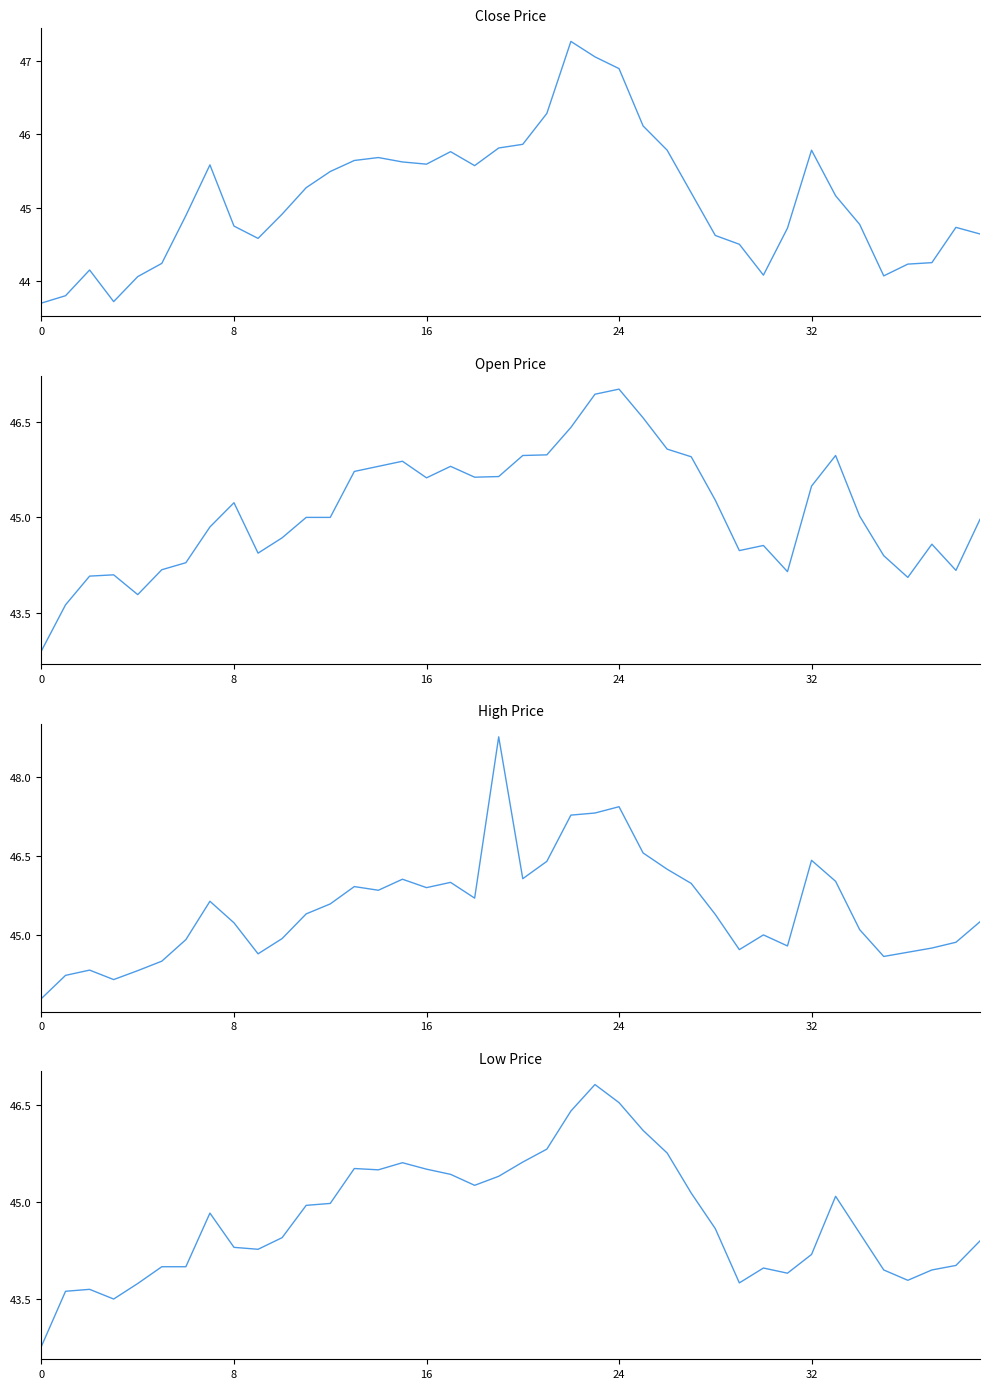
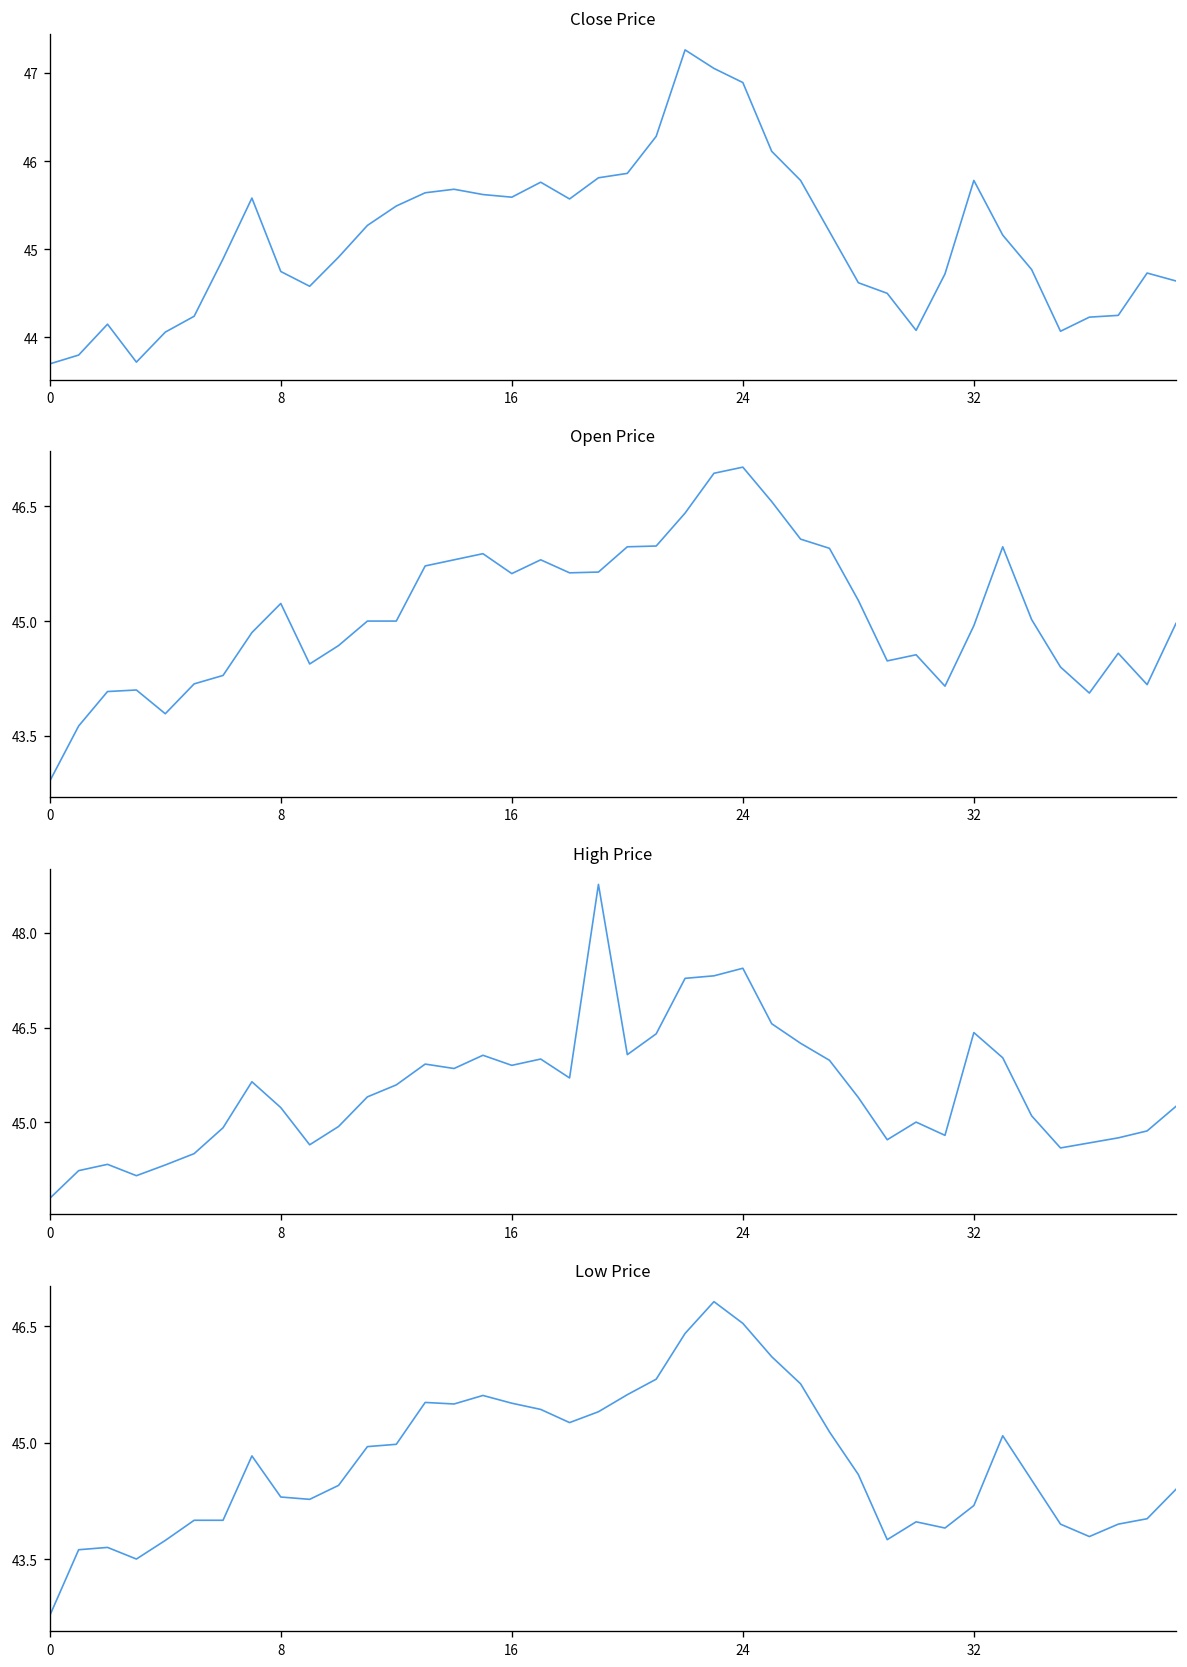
Open Price, 32: 45.5 -> 44.9
